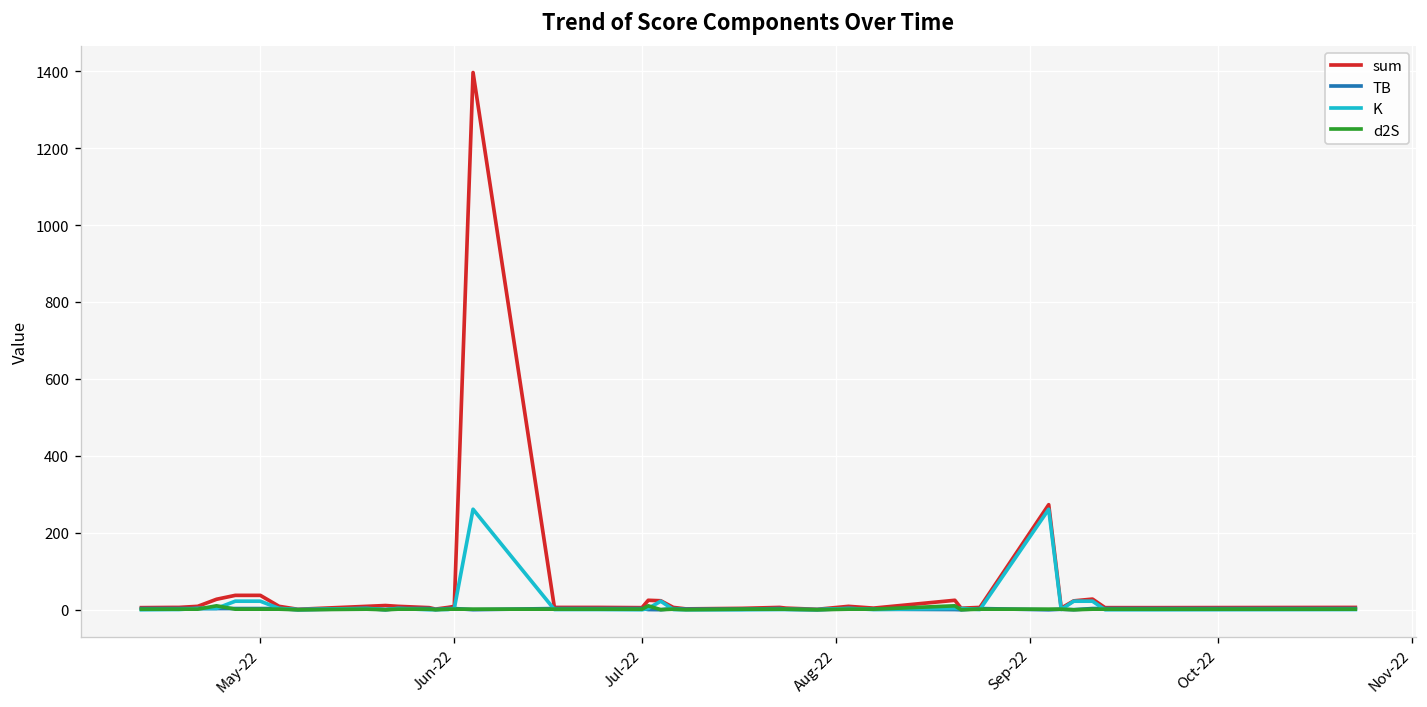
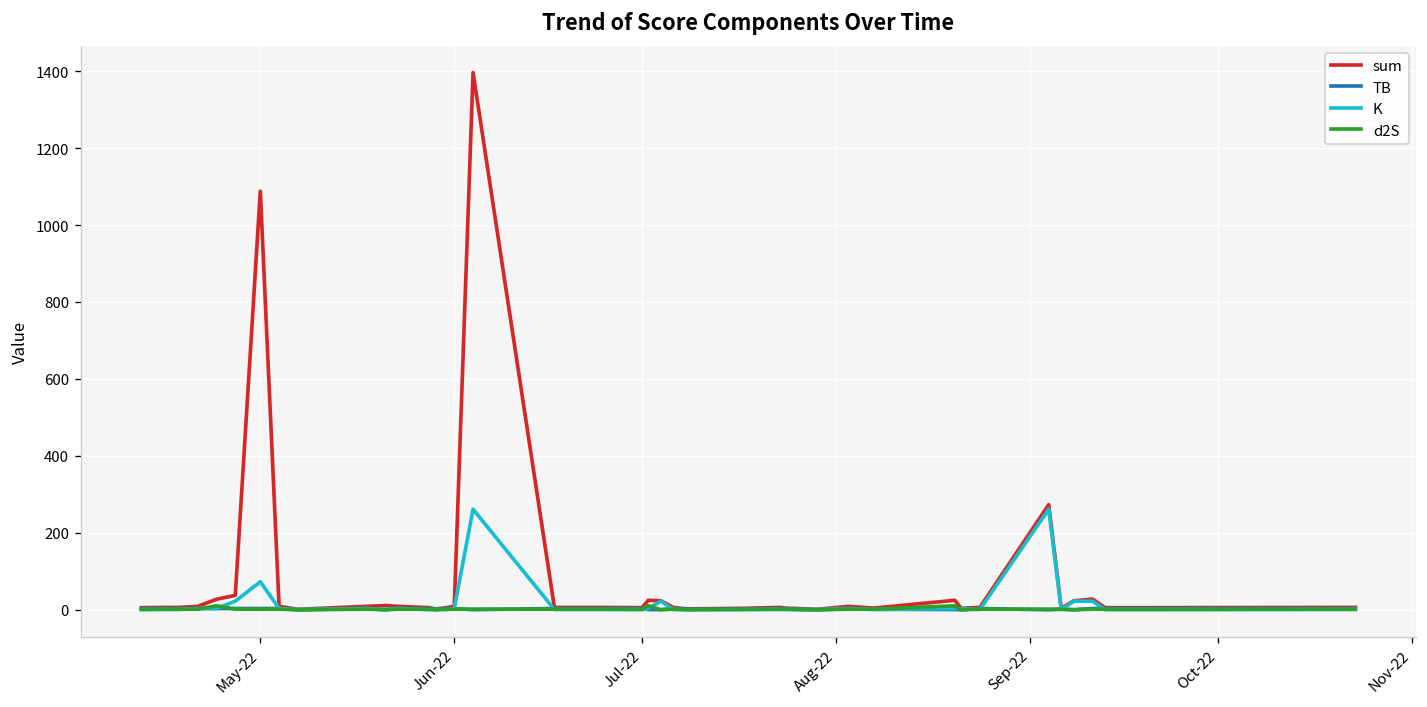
sum, May-22: 40 -> 1090
K, May-22: 20 -> 70
